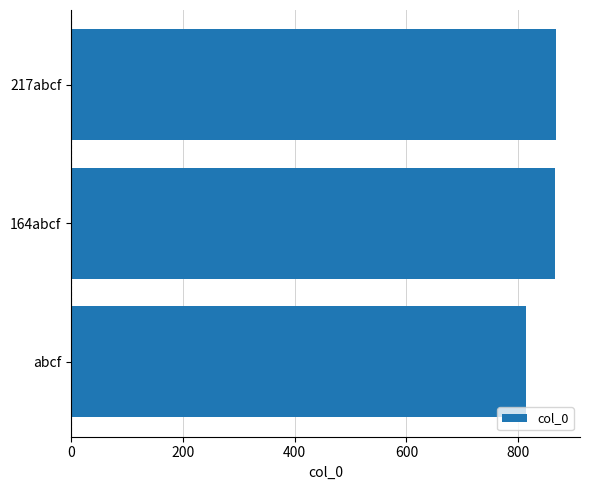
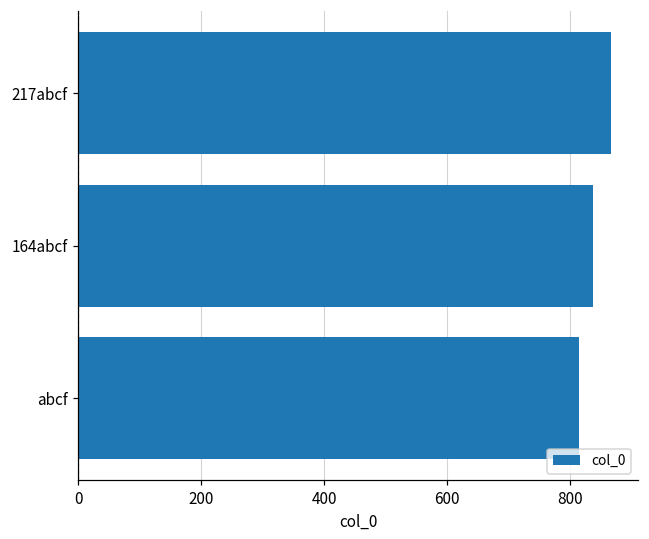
164abcf: 870 -> 840
